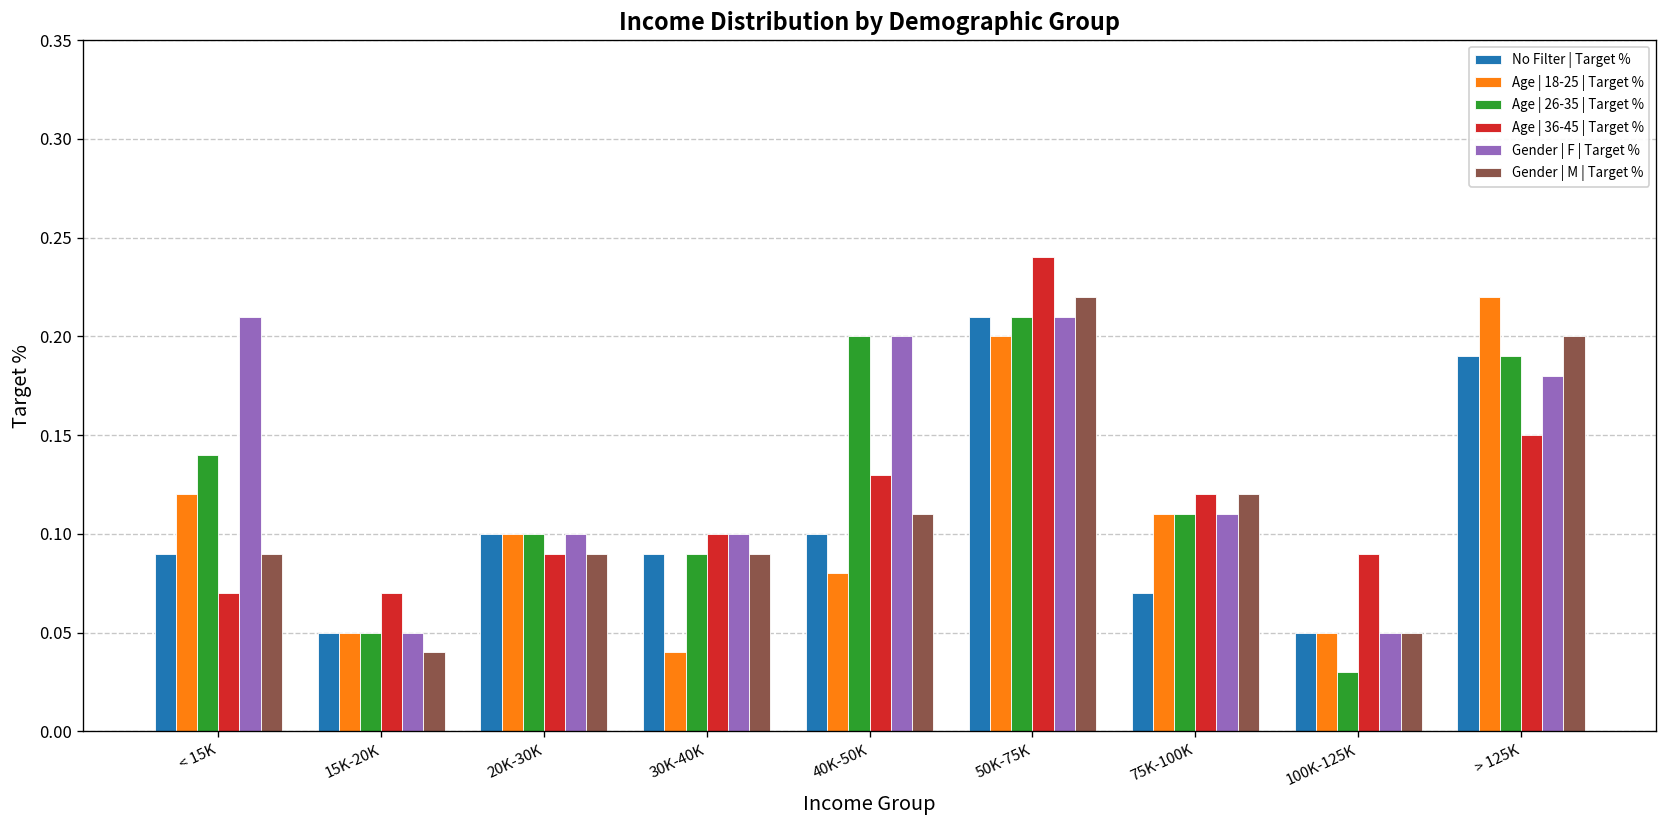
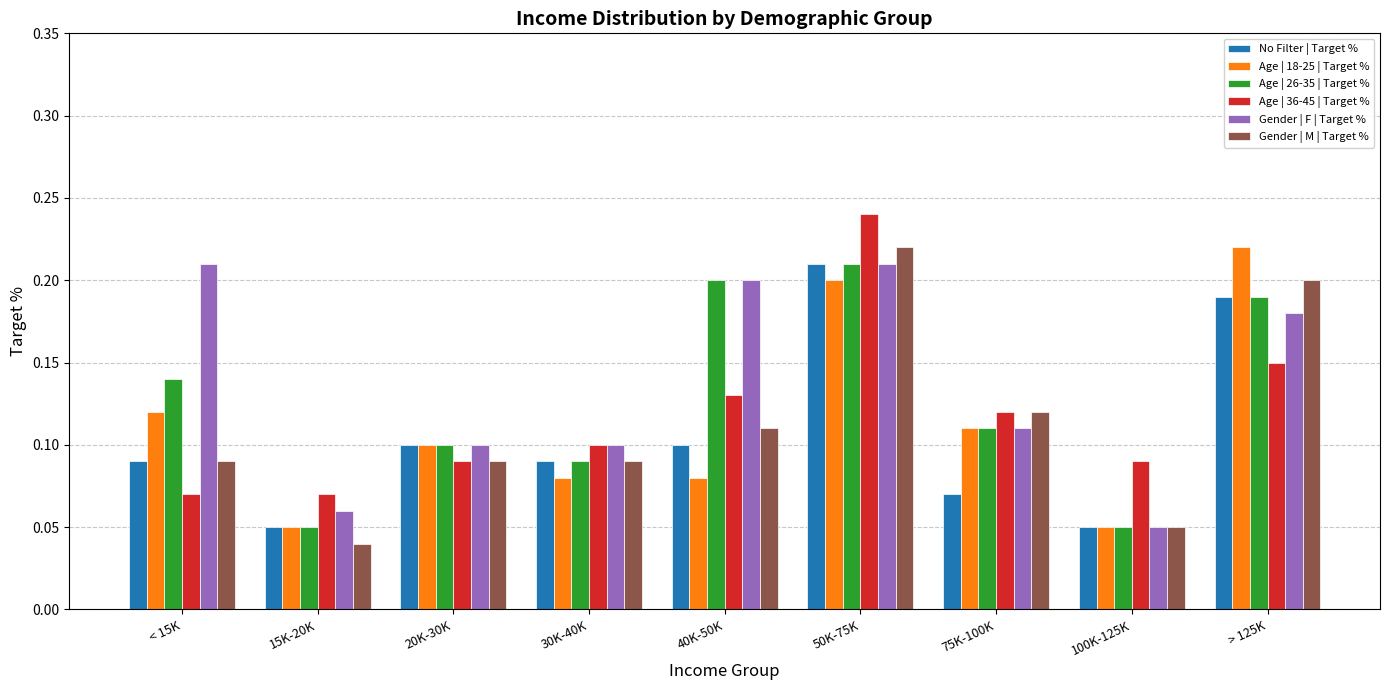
Gender | F | Target %, 15K-20K: 0.05 -> 0.06
Age | 18-25 | Target %, 30K-40K: 0.04 -> 0.08
Age | 26-35 | Target %, 100K-125K: 0.03 -> 0.05
